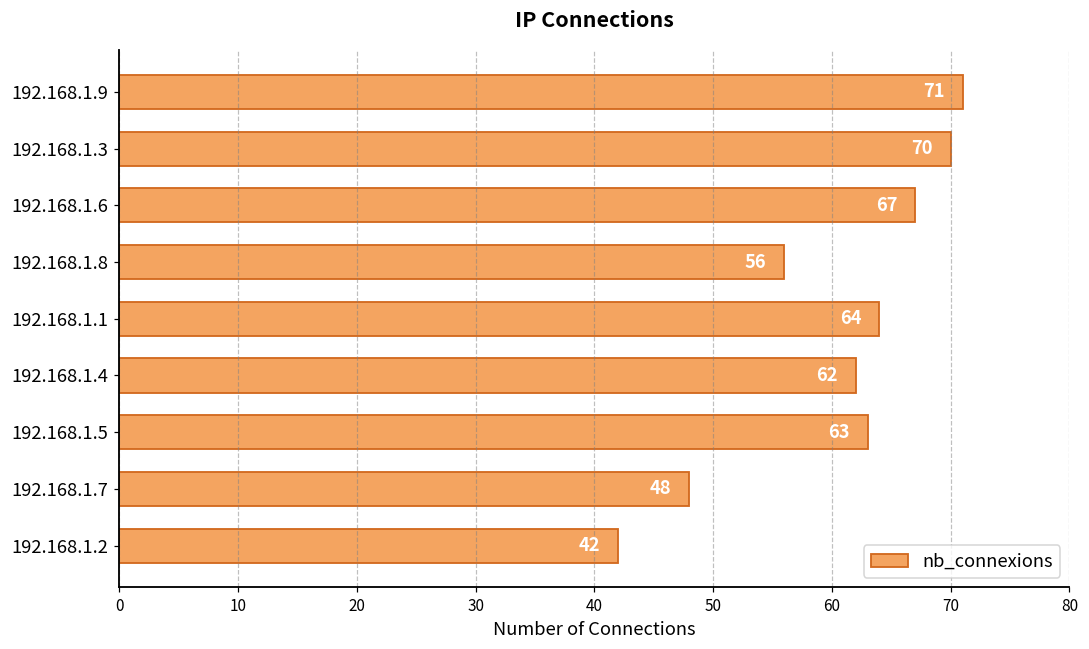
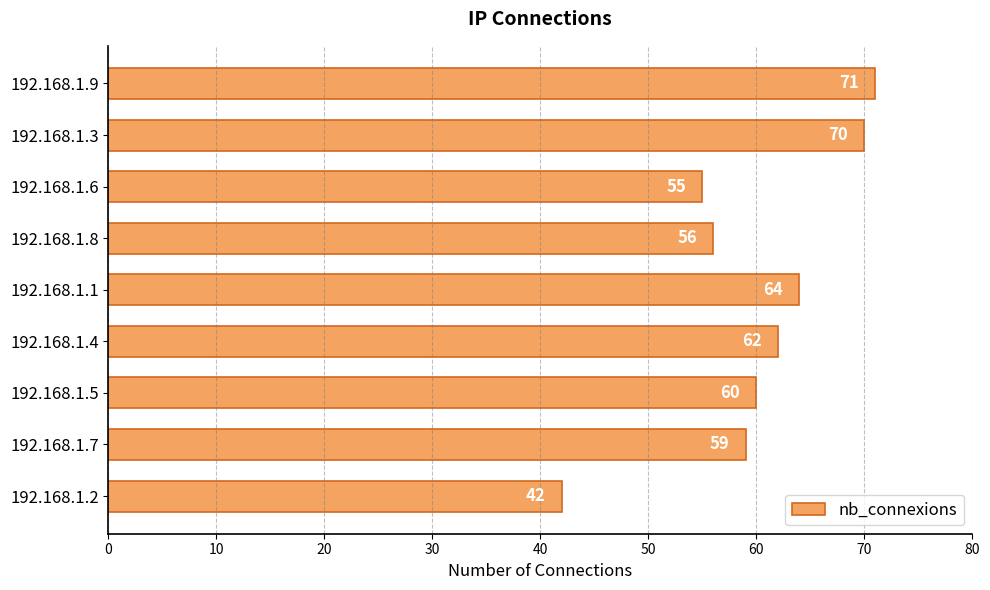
192.168.1.6: 67 -> 55
192.168.1.5: 63 -> 60
192.168.1.7: 48 -> 59
